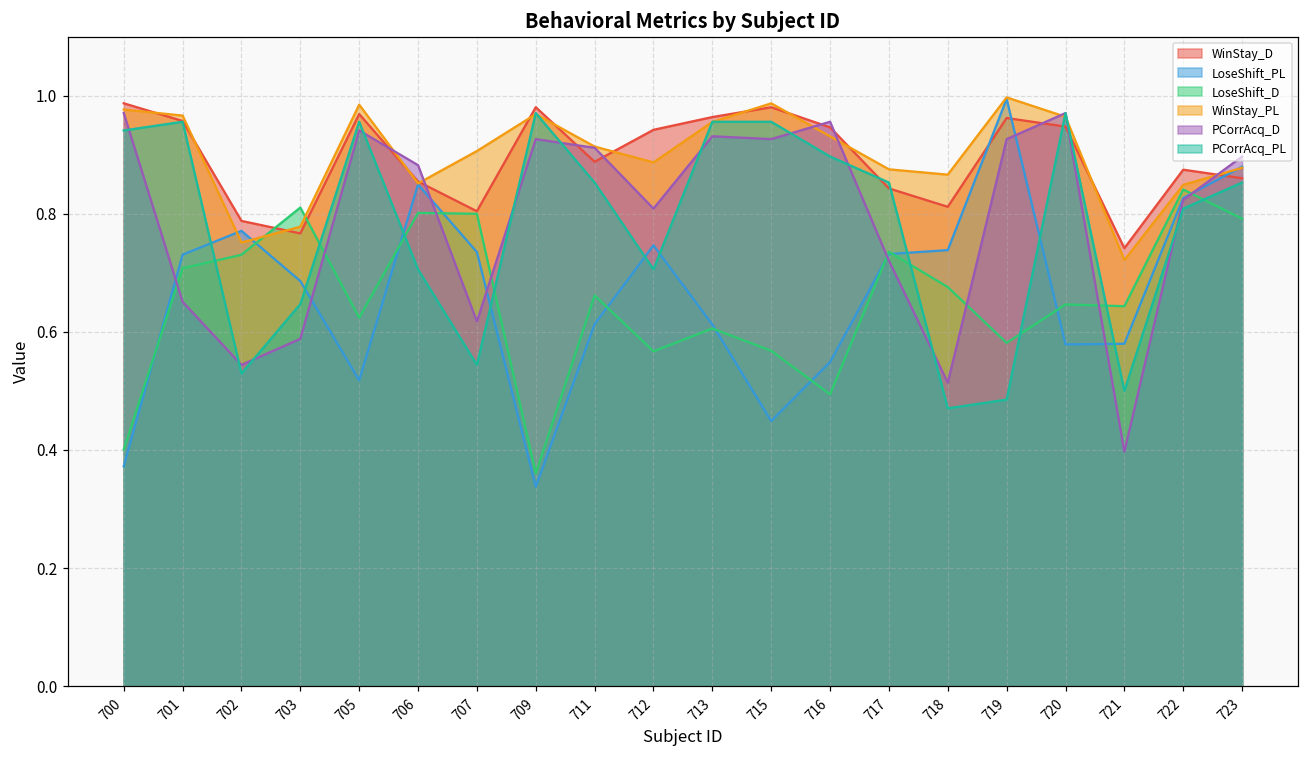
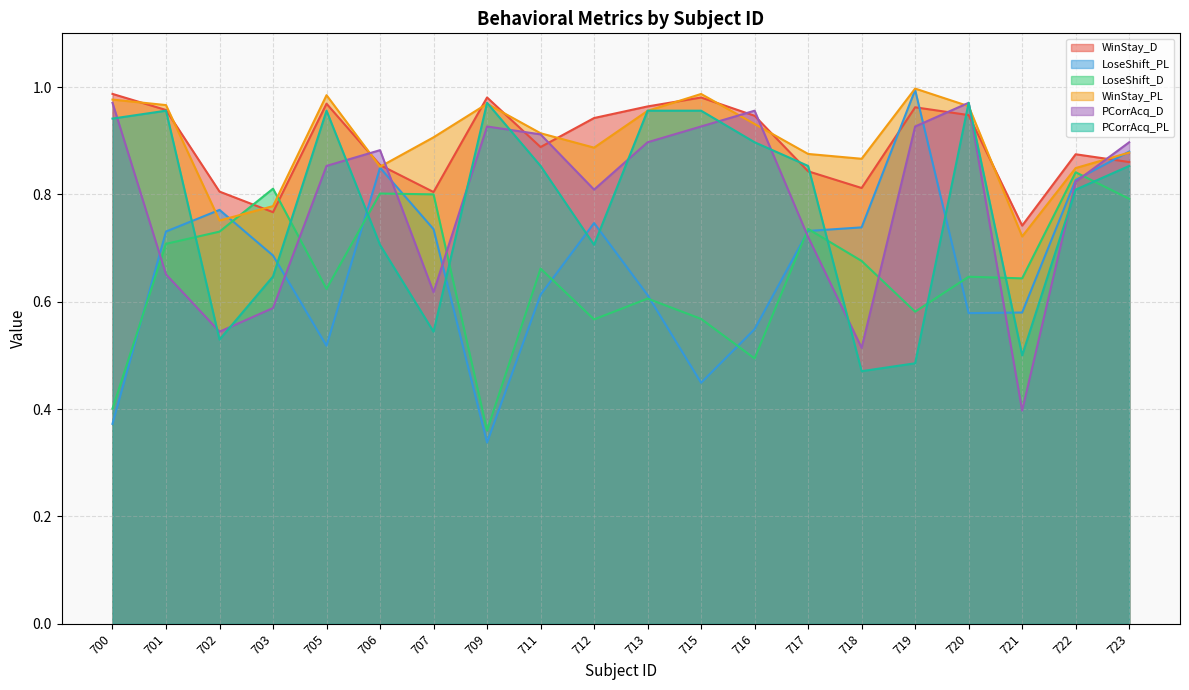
WinStay_D, 702: 0.79 -> 0.81
PCorrAcq_D, 705: 0.94 -> 0.85
PCorrAcq_D, 713: 0.93 -> 0.90
